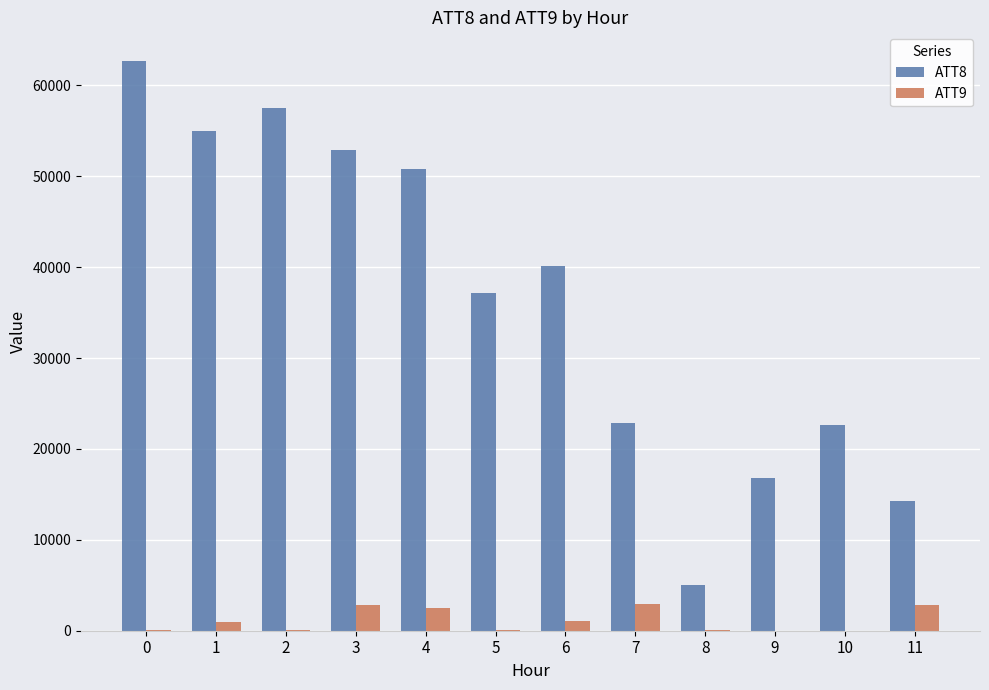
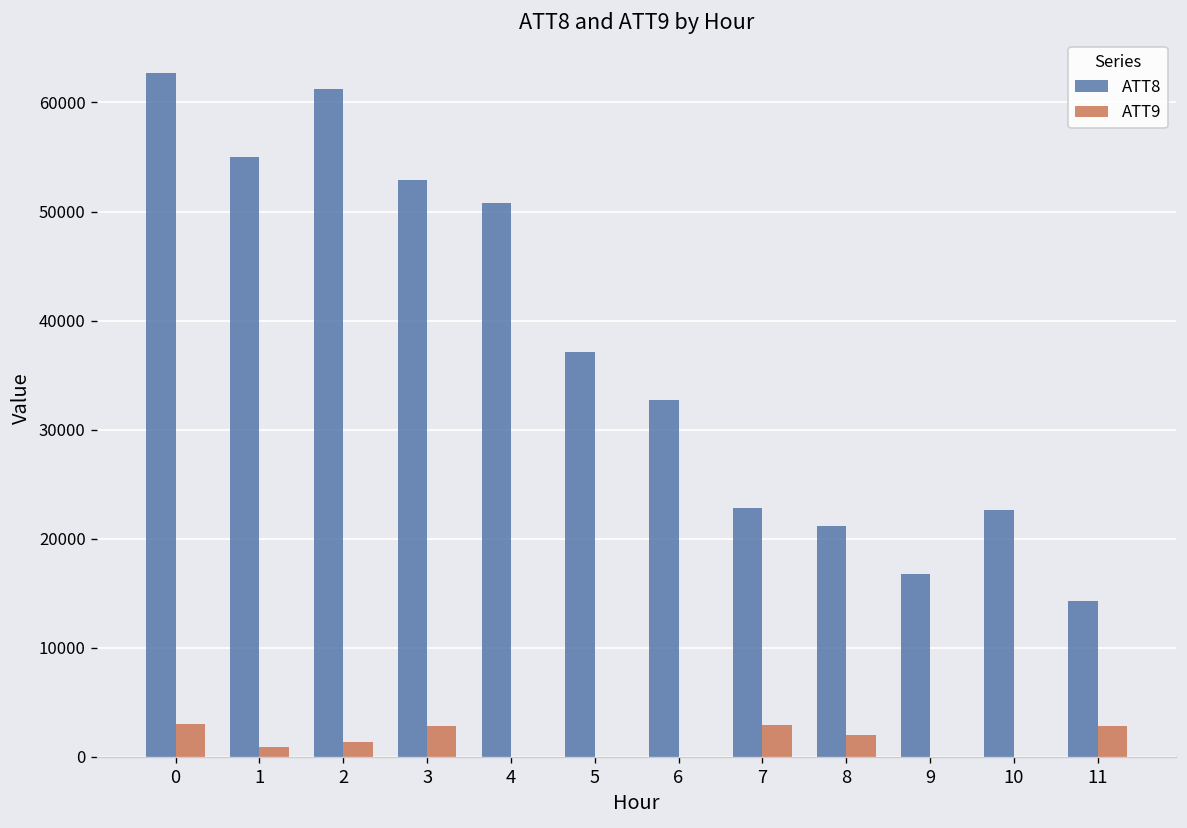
ATT9, 0: 0 -> 3000
ATT8, 2: 58000 -> 61000
ATT9, 2: 0 -> 1000
ATT9, 4: 2000 -> 0
ATT8, 6: 40000 -> 33000
ATT9, 6: 1000 -> 0
ATT8, 8: 5000 -> 21000
ATT9, 8: 0 -> 2000
